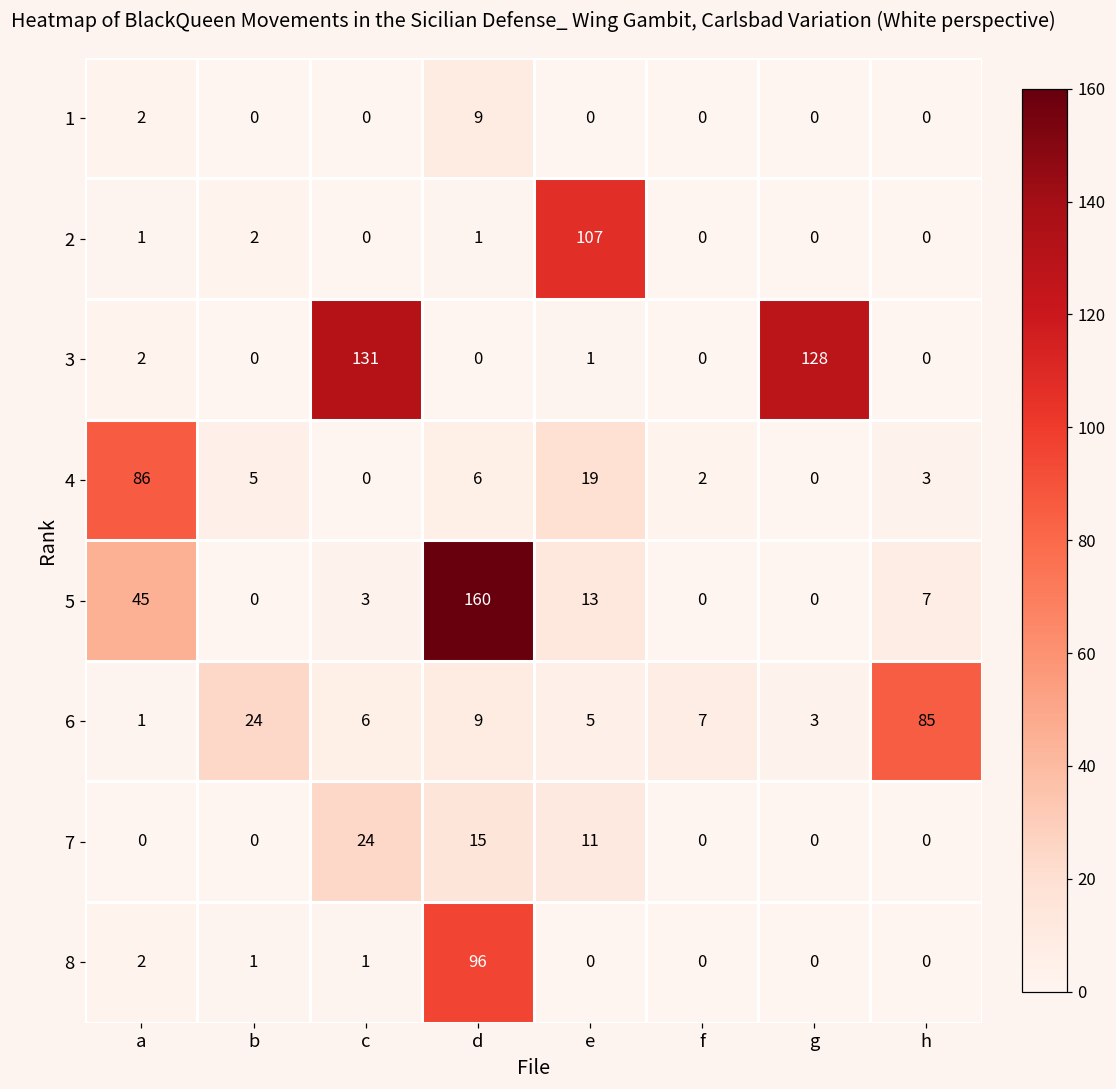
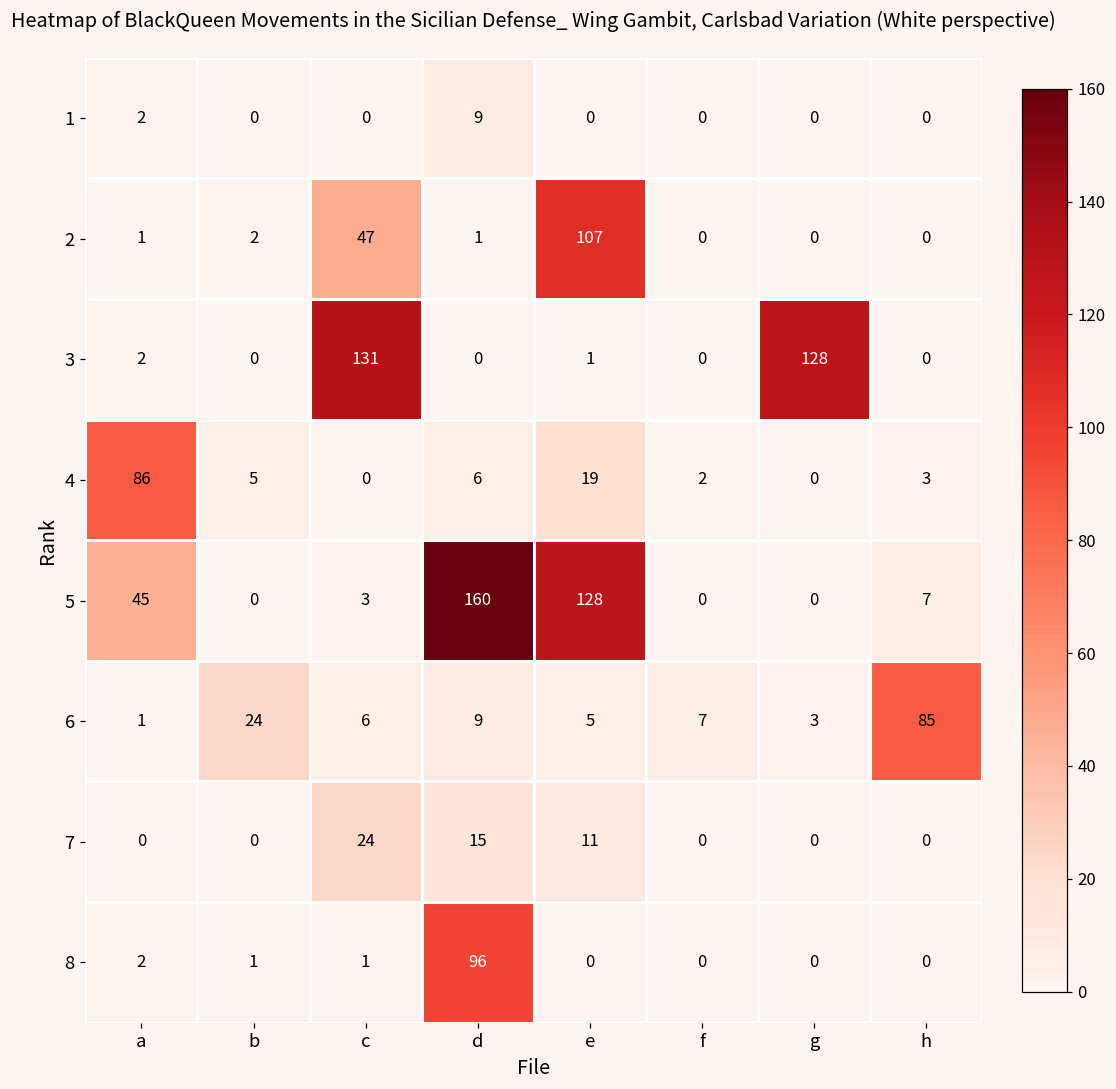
2, c: 0 -> 47
5, e: 13 -> 128
